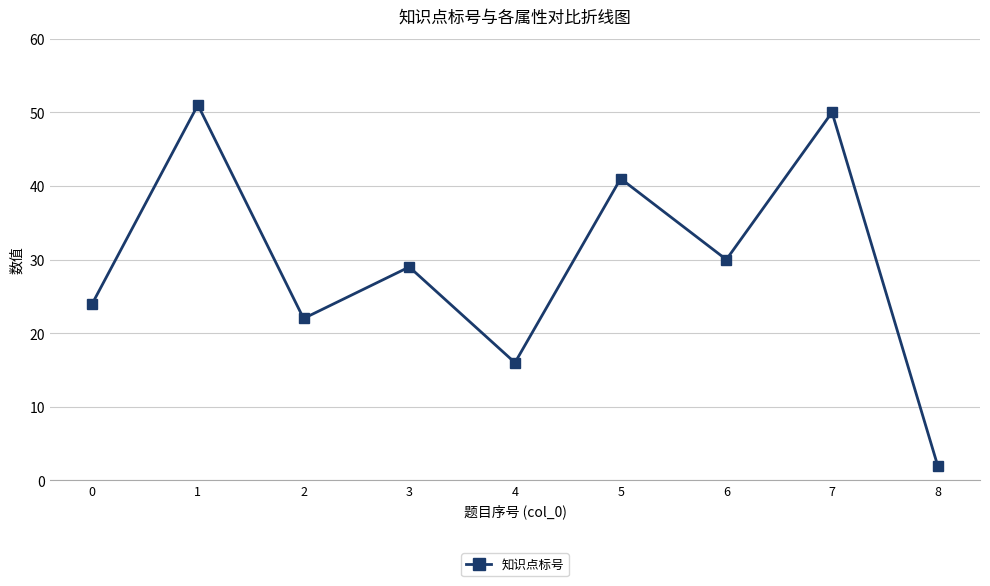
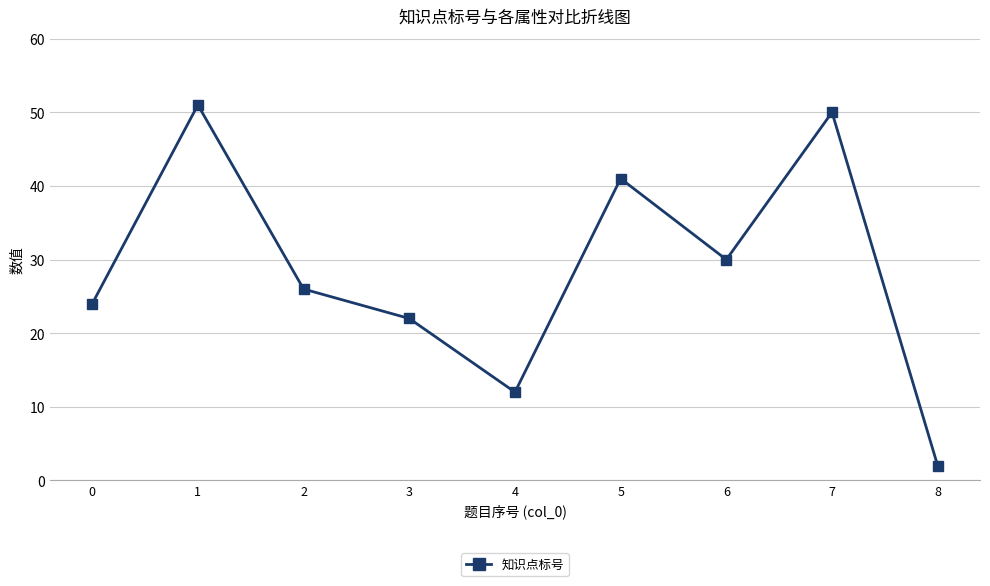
2: 22 -> 26
3: 29 -> 22
4: 16 -> 12
